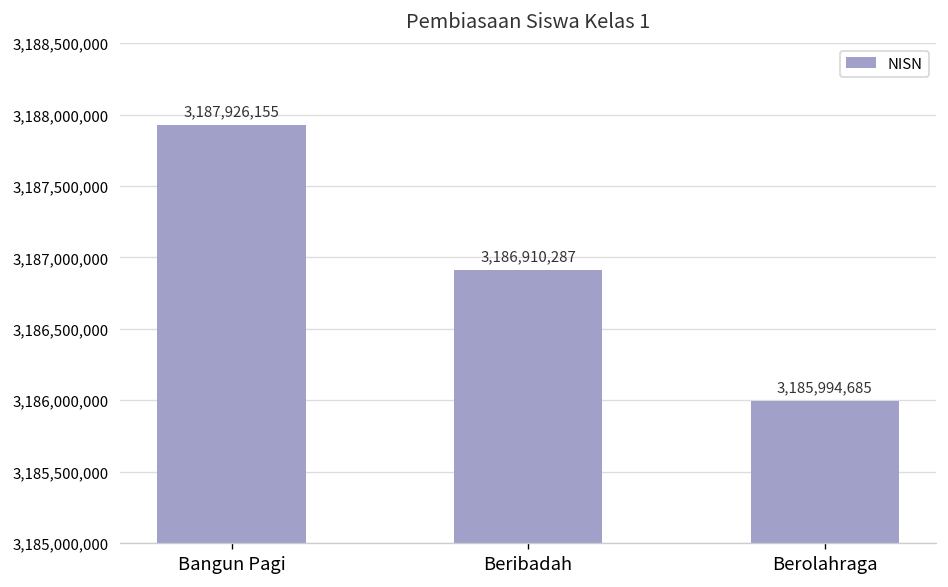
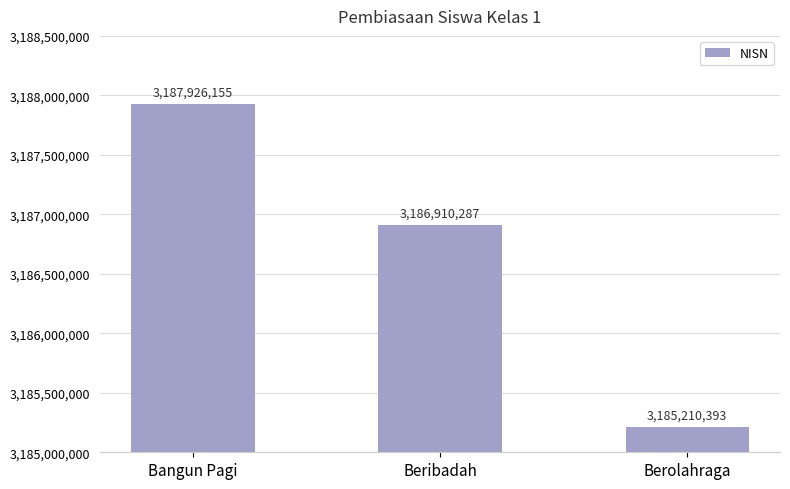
Berolahraga: 3,185,994,685 -> 3,185,210,393
